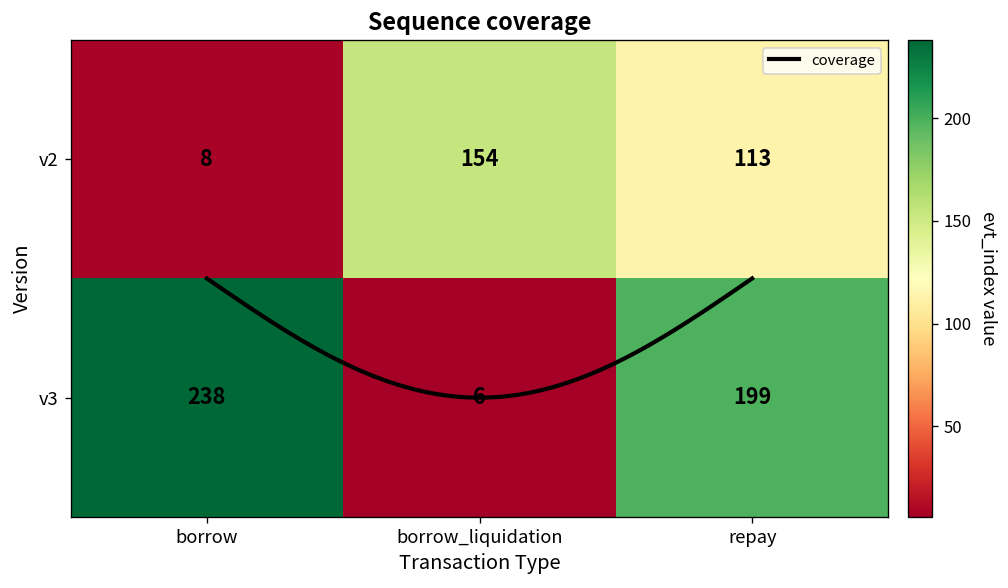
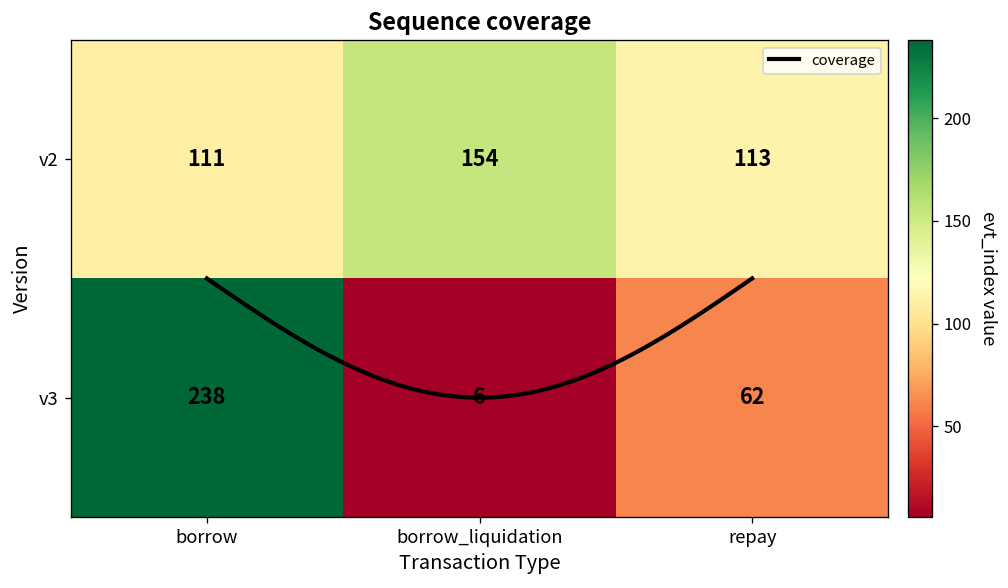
v2, borrow: 8 -> 111
v3, repay: 199 -> 62
